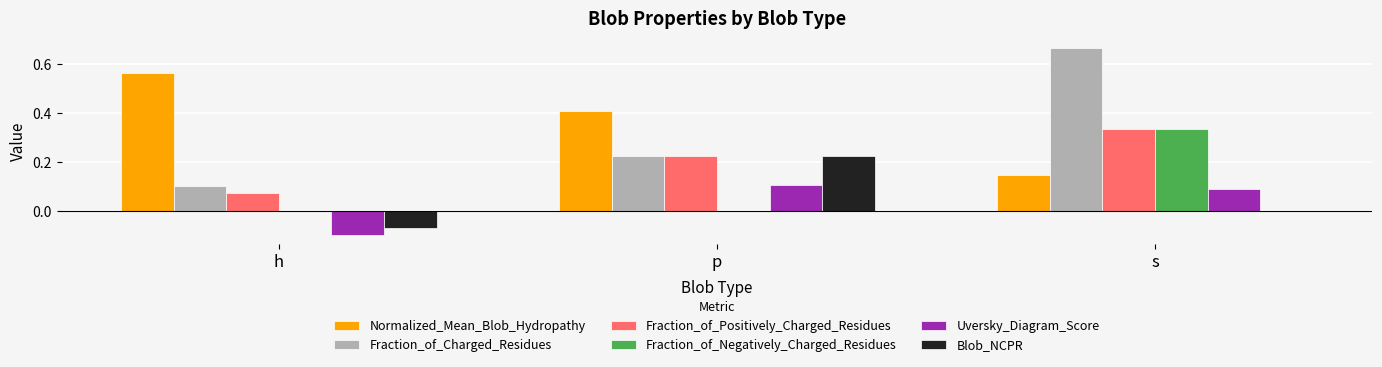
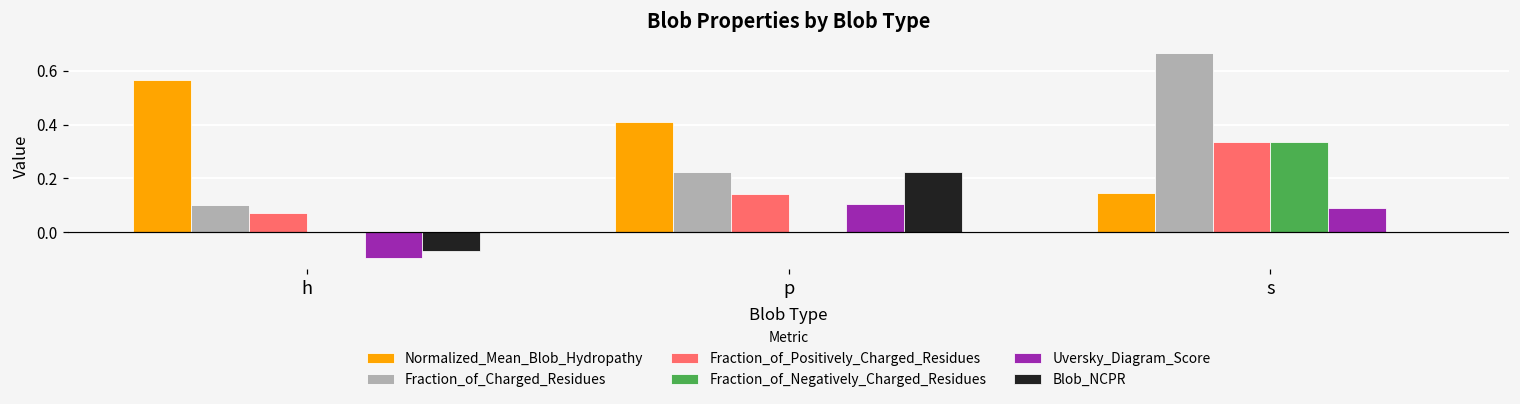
Fraction_of_Positively_Charged_Residues, p: 0.22 -> 0.14
